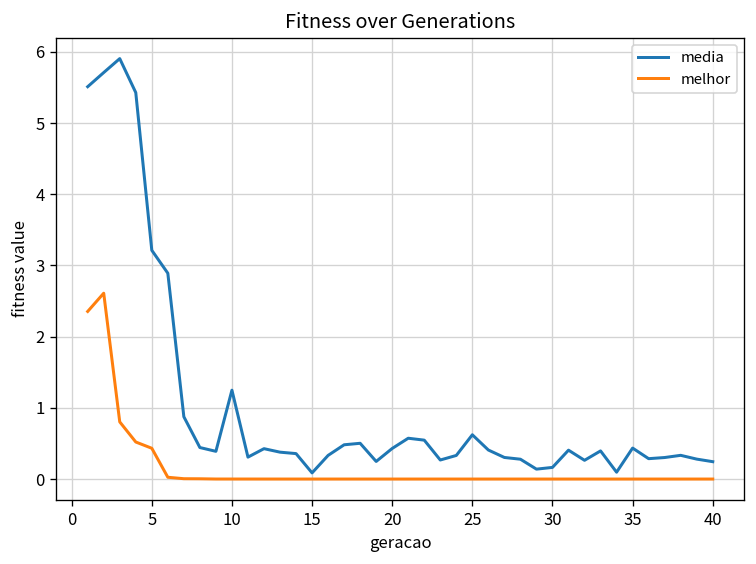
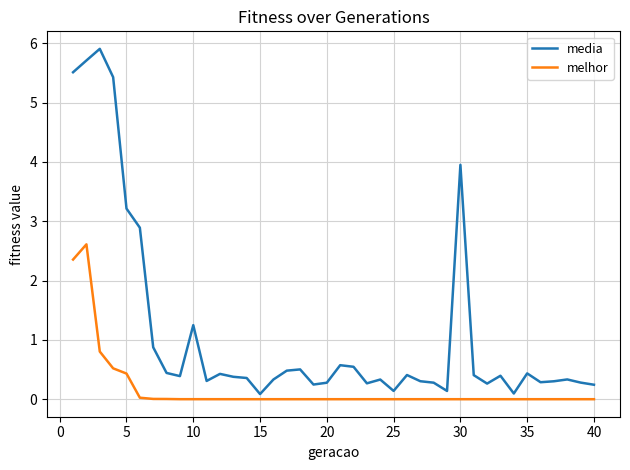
media, 20: 0.4 -> 0.3
media, 25: 0.6 -> 0.1
media, 30: 0.2 -> 4.0
